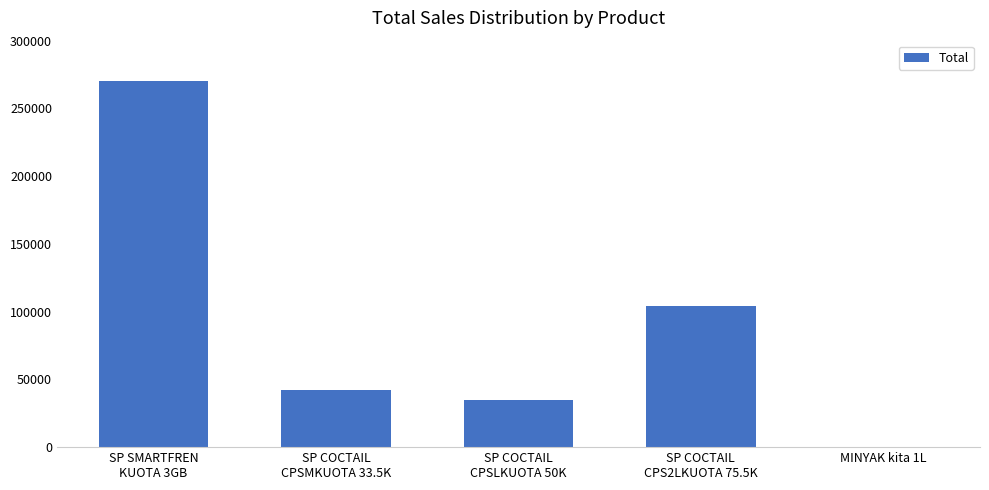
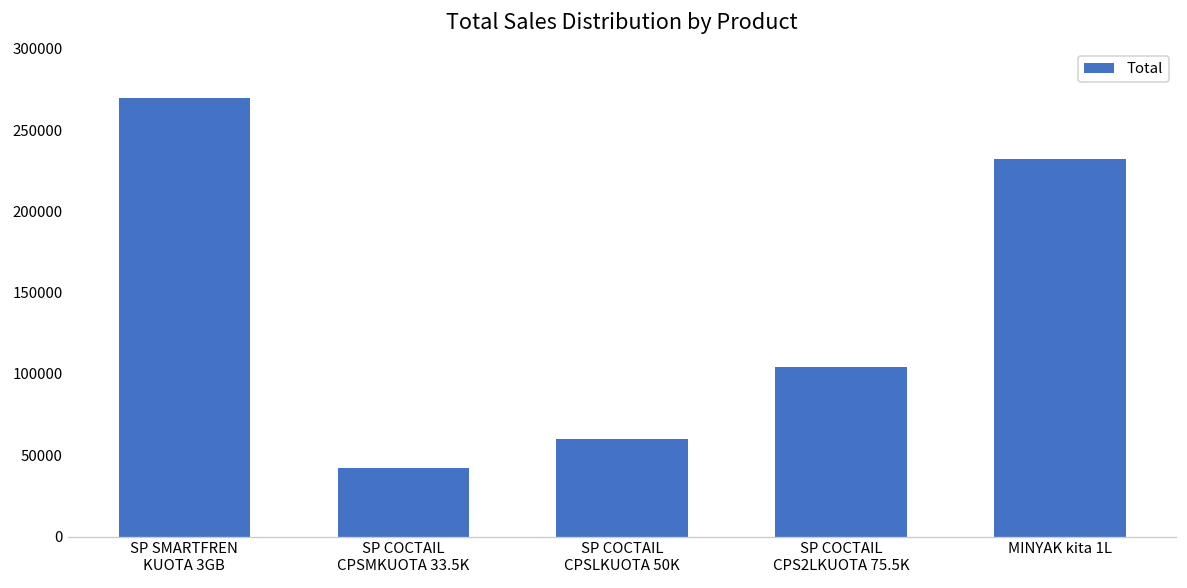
SP COCTAIL CPSLKUOTA 50K: 35000 -> 60000
MINYAK kita 1L: 0 -> 232000
